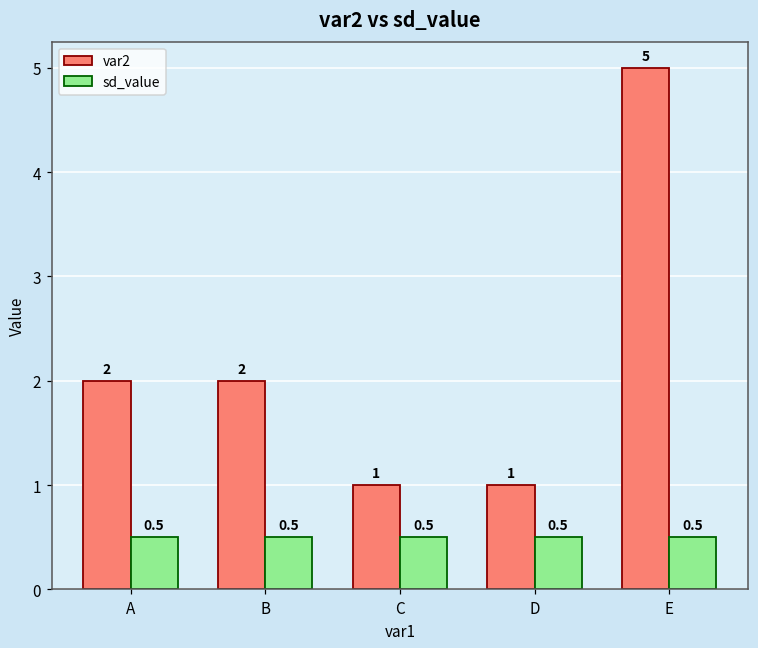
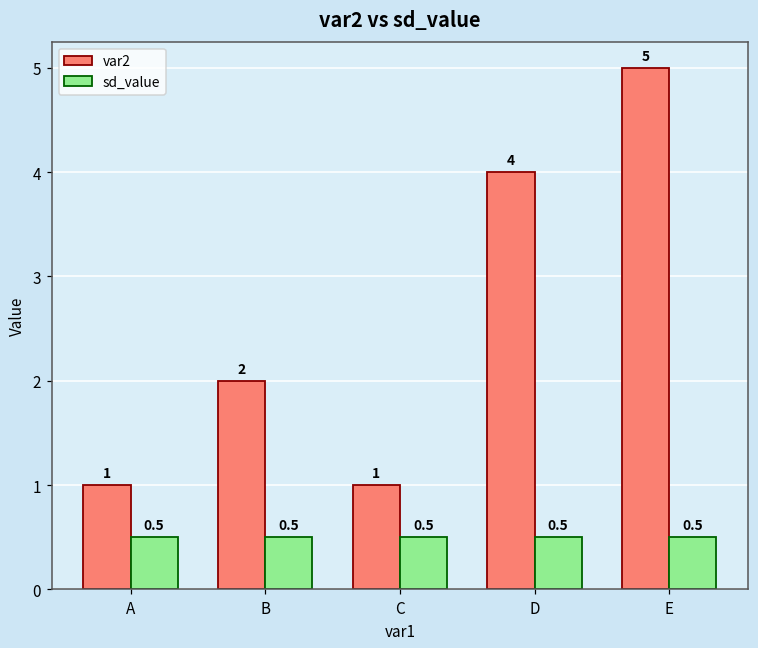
var2, A: 2 -> 1
var2, D: 1 -> 4
